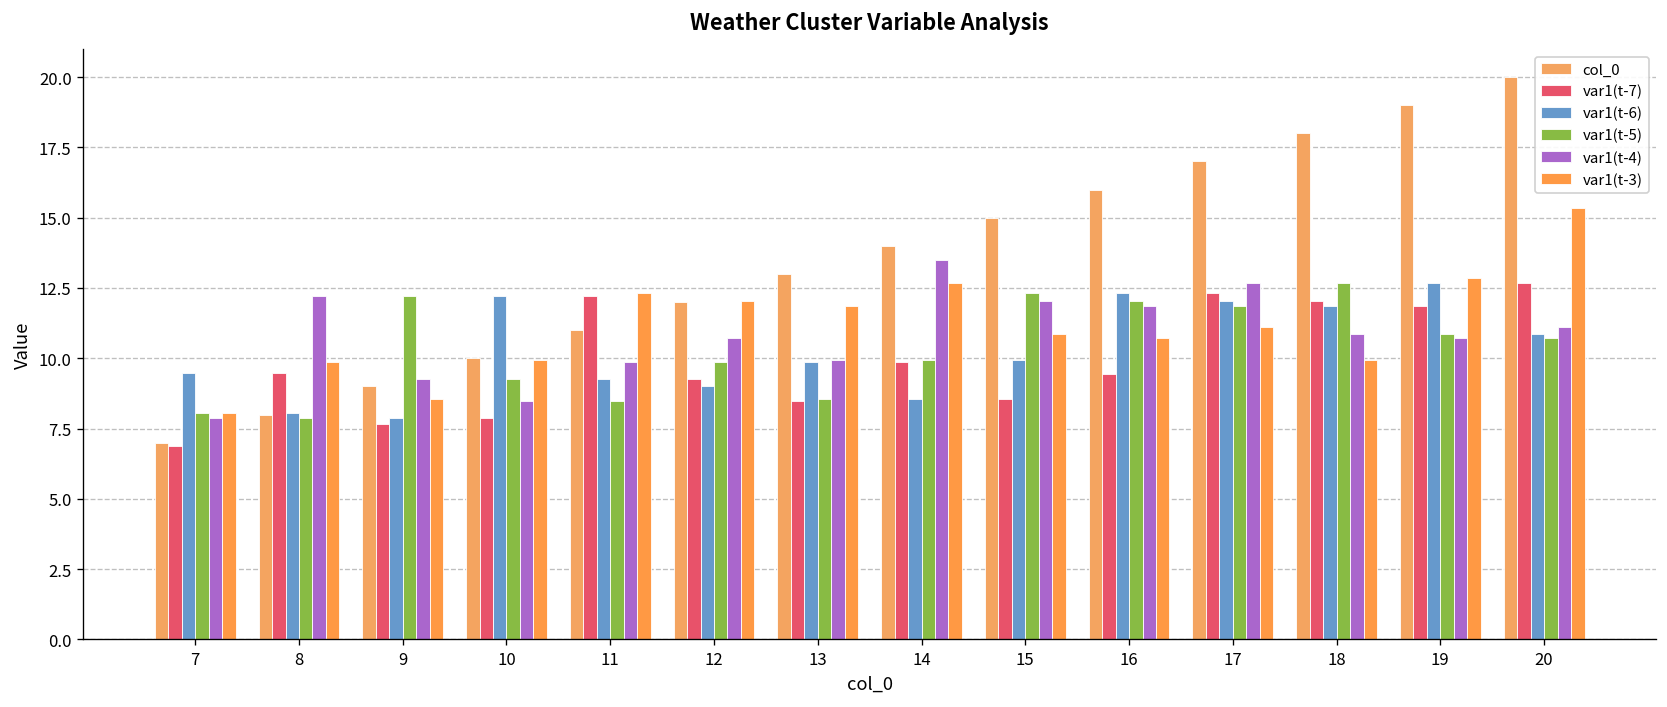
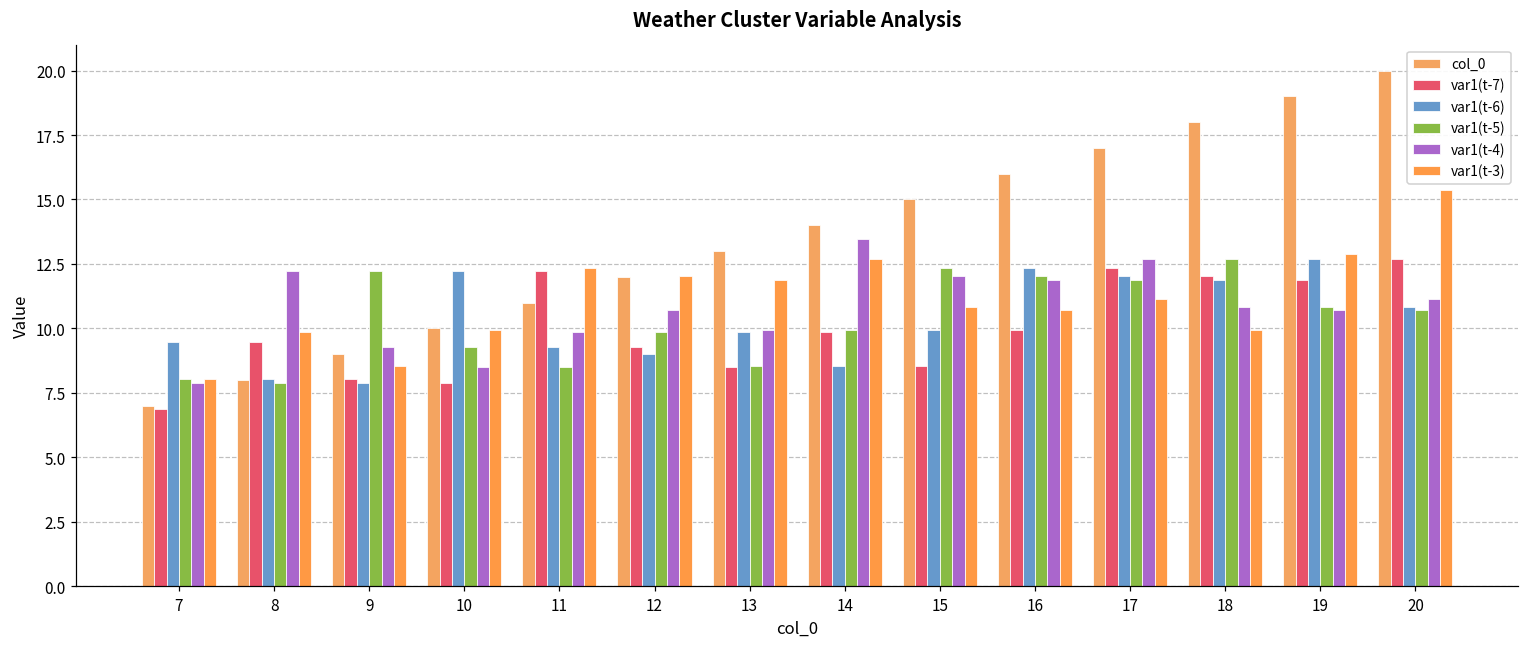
var1(t-7), 9: 7.6 -> 8.1
var1(t-7), 16: 9.4 -> 9.9
